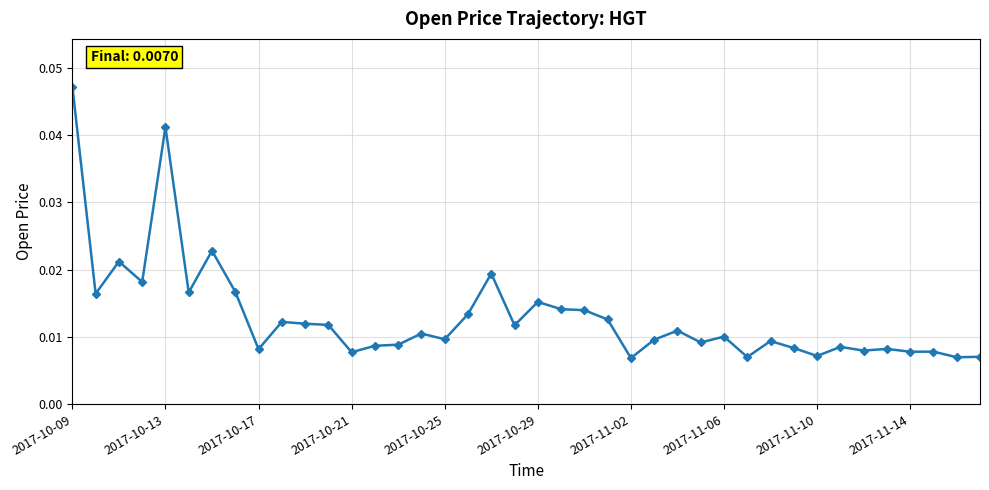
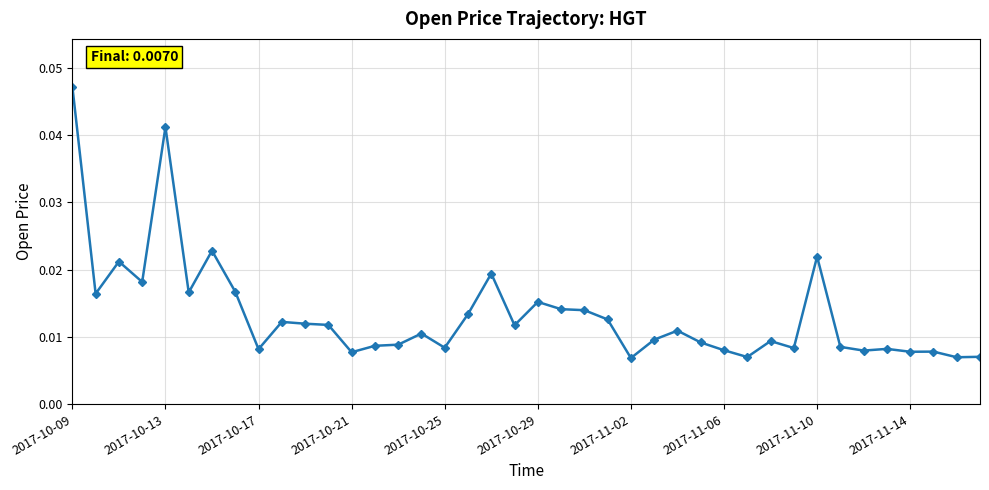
2017-10-25: 0.010 -> 0.008
2017-11-06: 0.010 -> 0.008
2017-11-10: 0.007 -> 0.022
